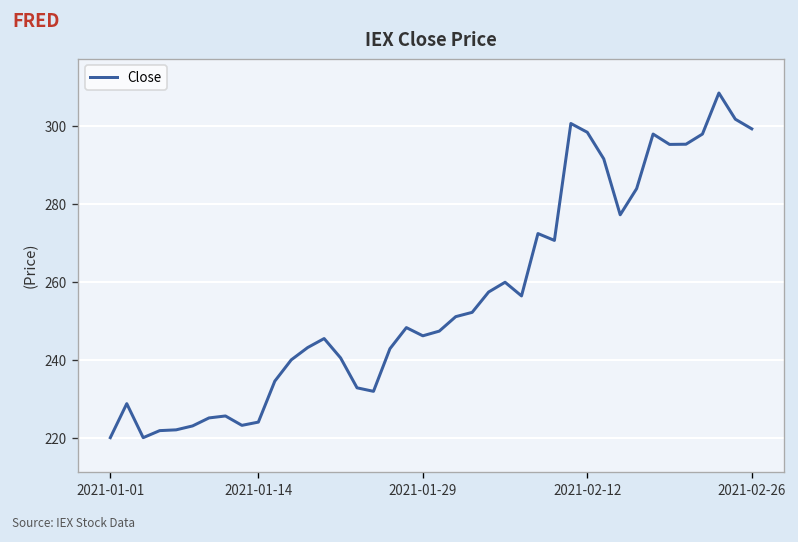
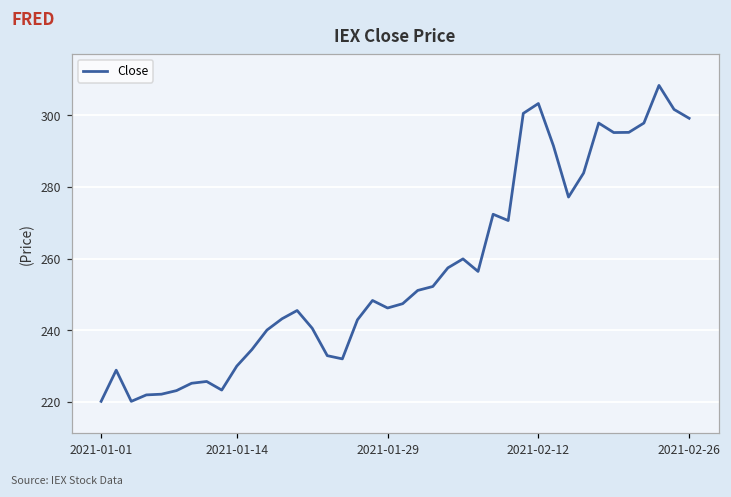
2021-01-14: 224 -> 230
2021-02-12: 298 -> 303
